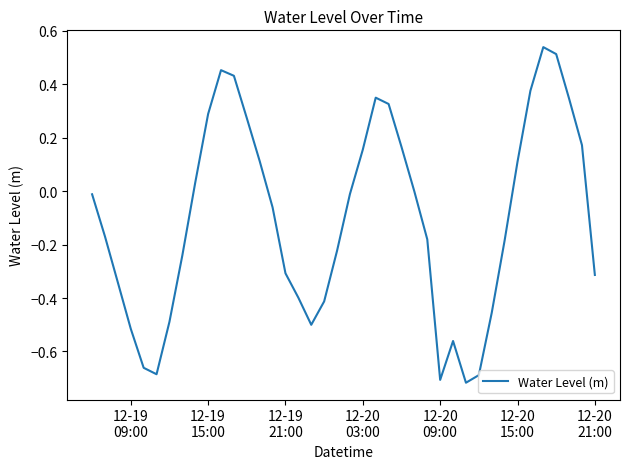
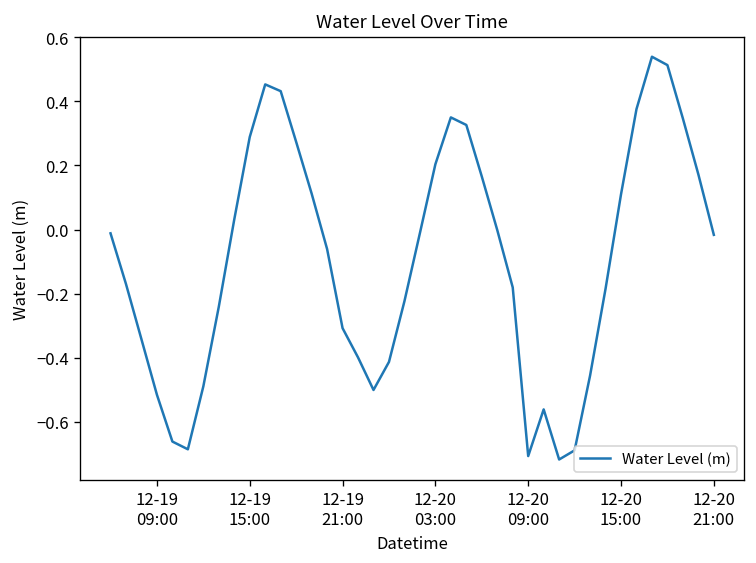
12-20 03:00: 0.16 -> 0.20
12-20 21:00: -0.31 -> -0.02
